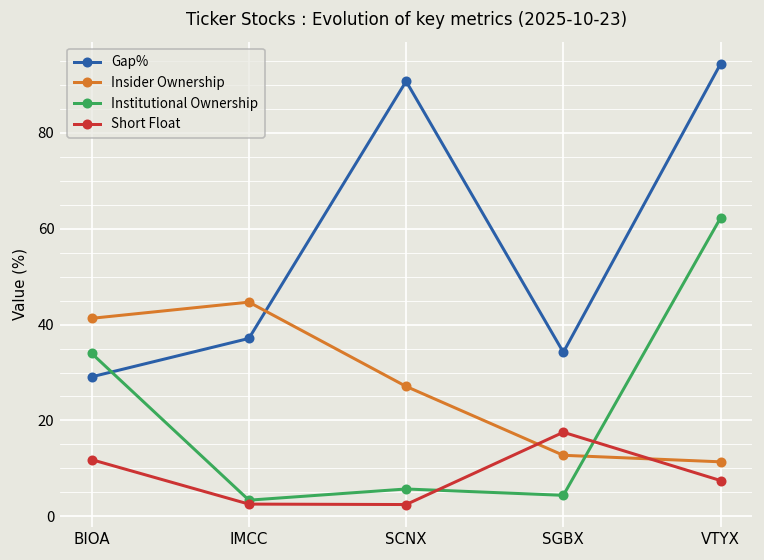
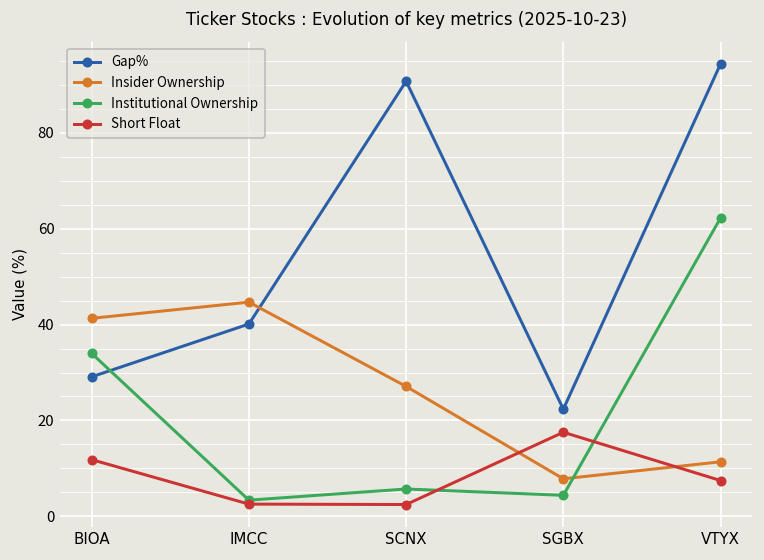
Gap%, IMCC: 37 -> 40
Gap%, SGBX: 34 -> 22
Insider Ownership, SGBX: 13 -> 8
